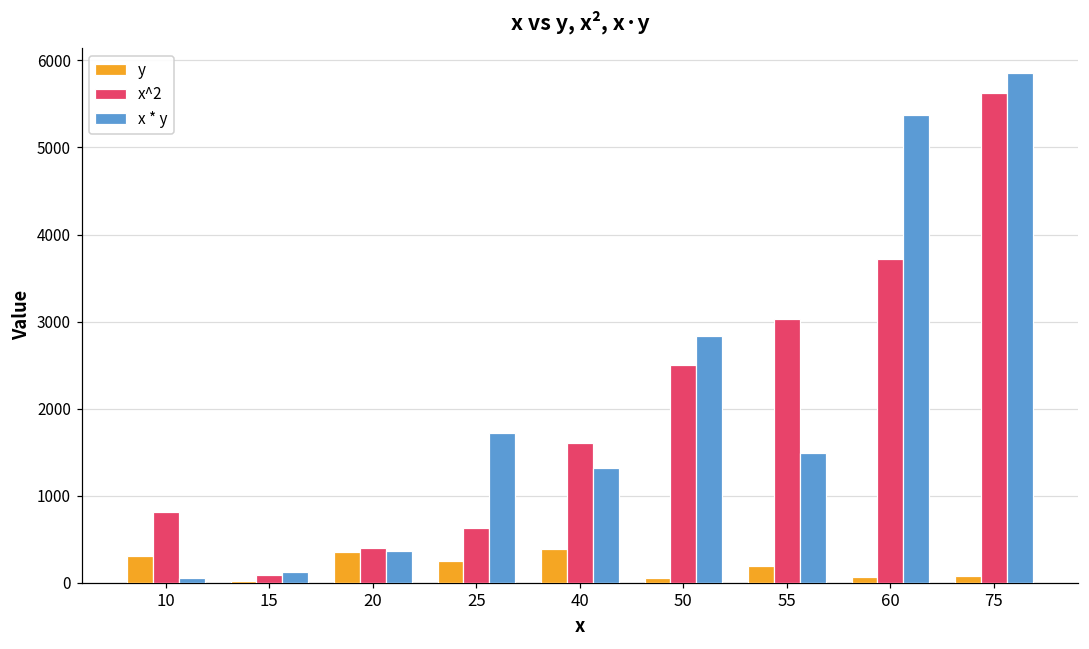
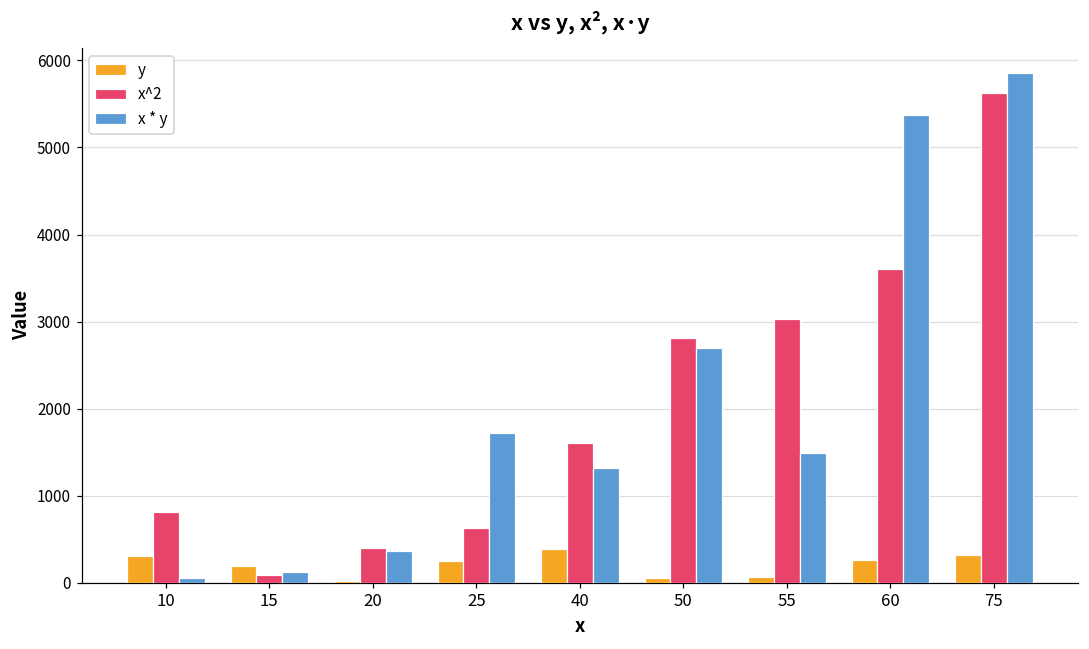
y, 15: 0 -> 200
y, 20: 400 -> 0
x^2, 50: 2500 -> 2800
x * y, 50: 2800 -> 2700
y, 55: 200 -> 100
y, 60: 100 -> 300
x^2, 60: 3700 -> 3600
y, 75: 100 -> 300
